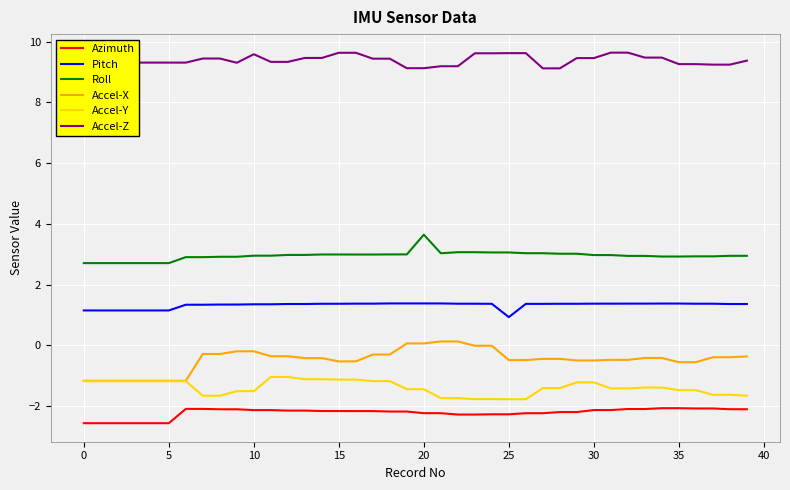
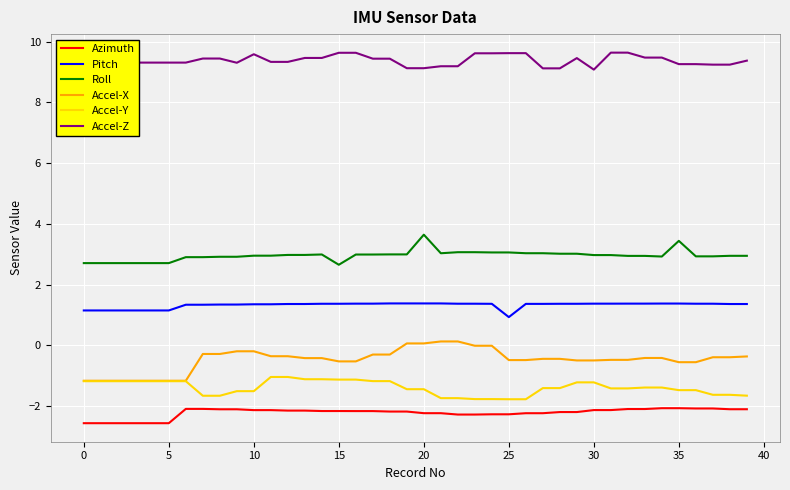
Roll, 15: 3.0 -> 2.7
Accel-Z, 30: 9.5 -> 9.1
Roll, 35: 2.9 -> 3.4
